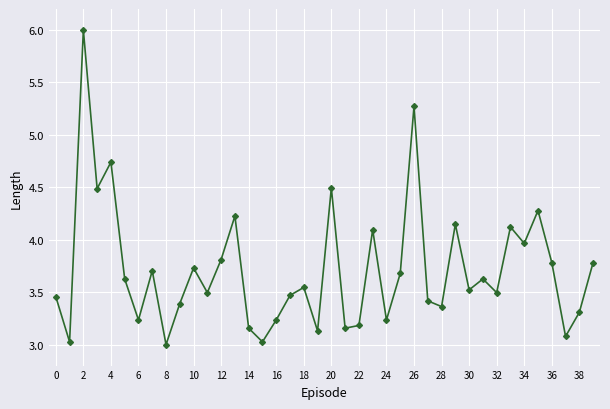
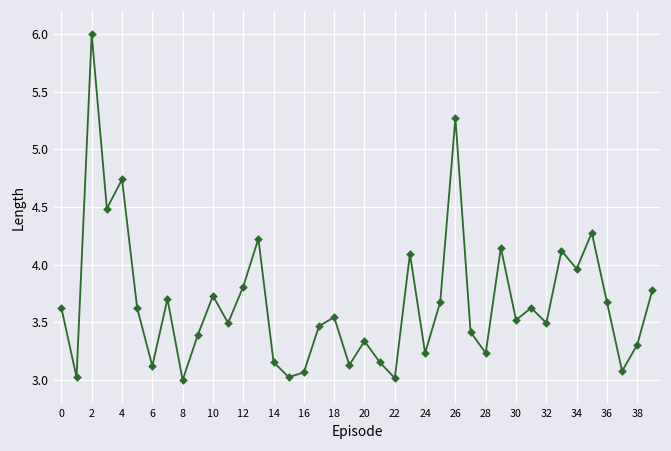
0: 3.46 -> 3.63
6: 3.23 -> 3.12
16: 3.23 -> 3.07
20: 4.49 -> 3.34
22: 3.18 -> 3.02
28: 3.36 -> 3.23
36: 3.78 -> 3.68
